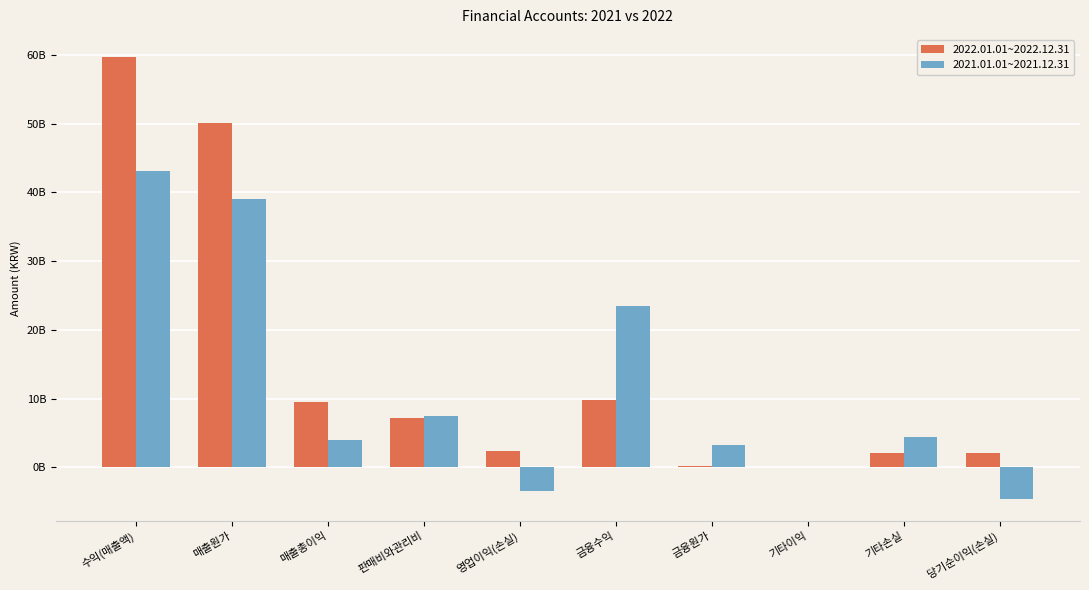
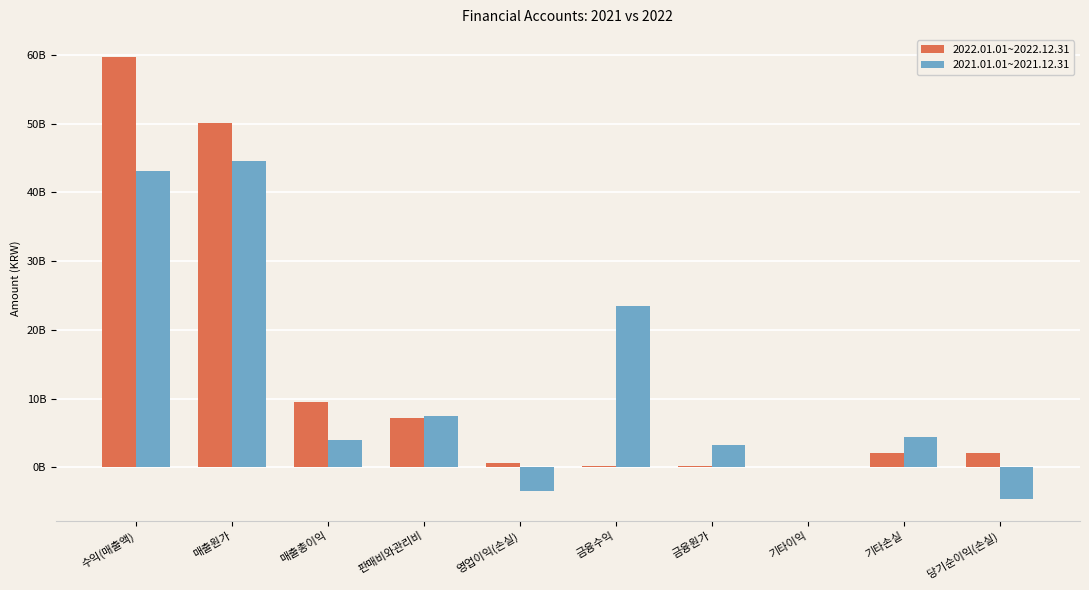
2021.01.01~2021.12.31, 매출원가: 39000000000 -> 45000000000
2022.01.01~2022.12.31, 영업이익(손실): 2000000000 -> 1000000000
2022.01.01~2022.12.31, 금융수익: 10000000000 -> 0
